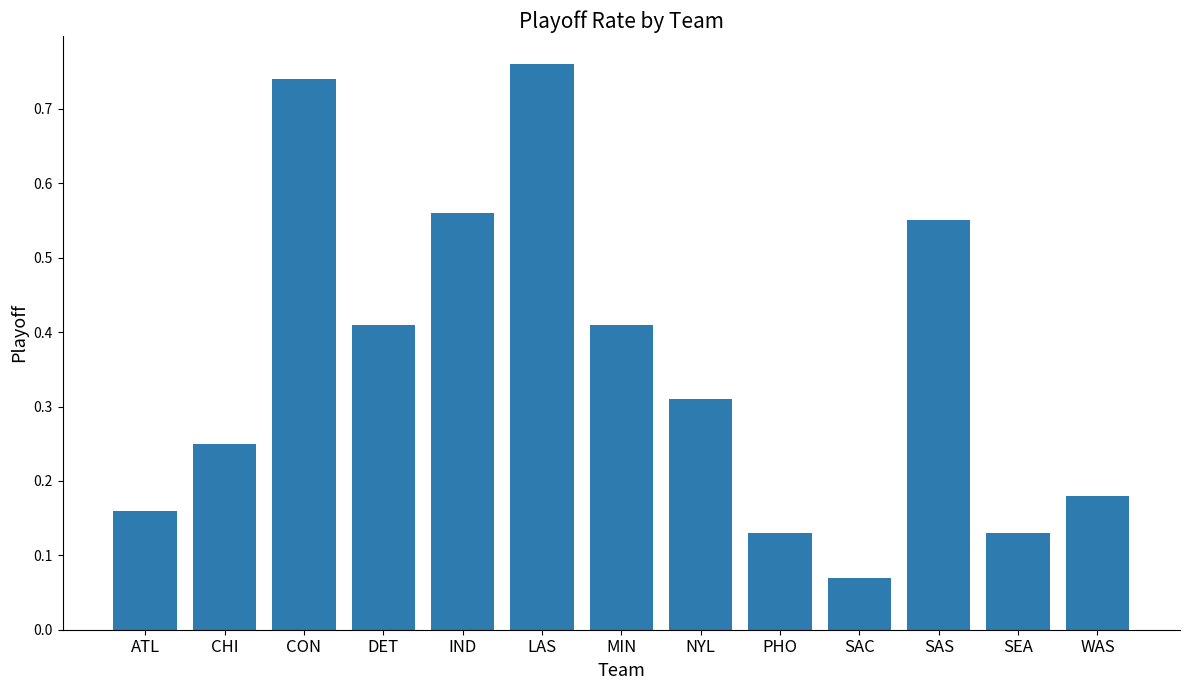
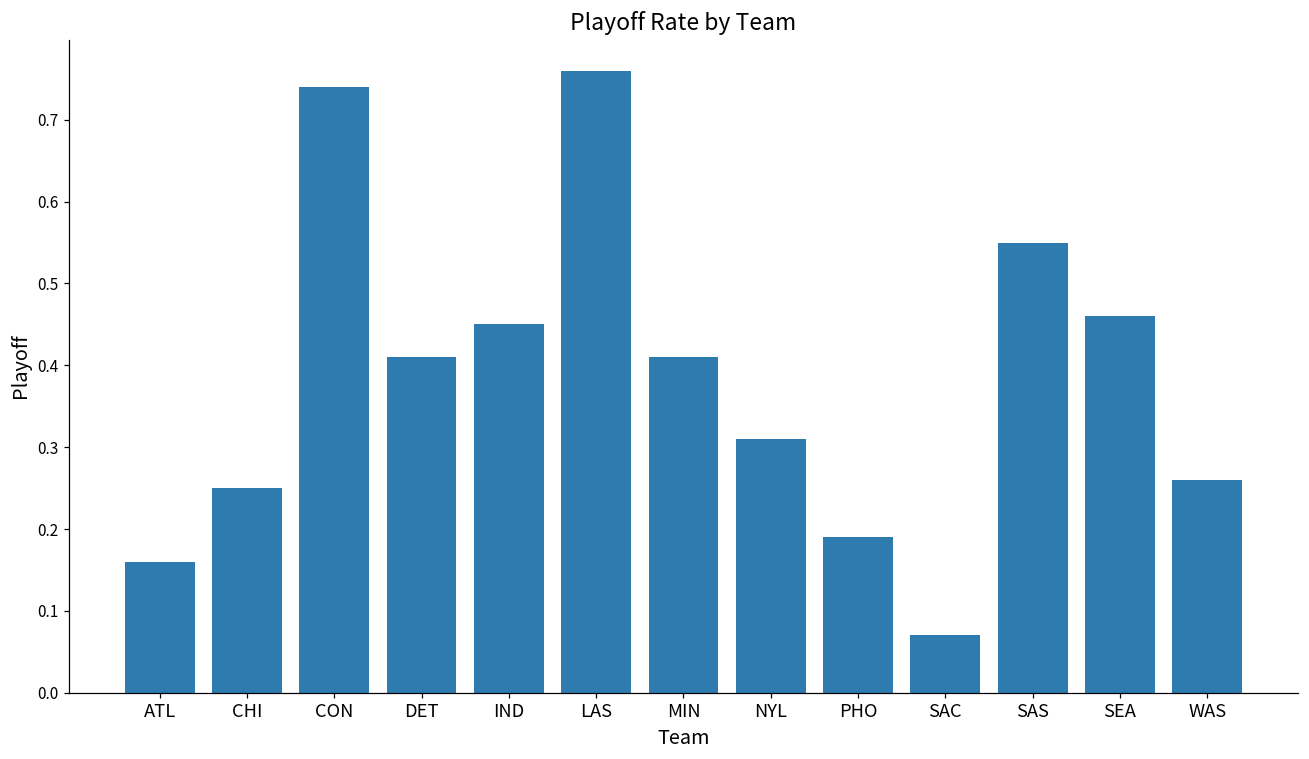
IND: 0.56 -> 0.45
PHO: 0.13 -> 0.19
SEA: 0.13 -> 0.46
WAS: 0.18 -> 0.26
